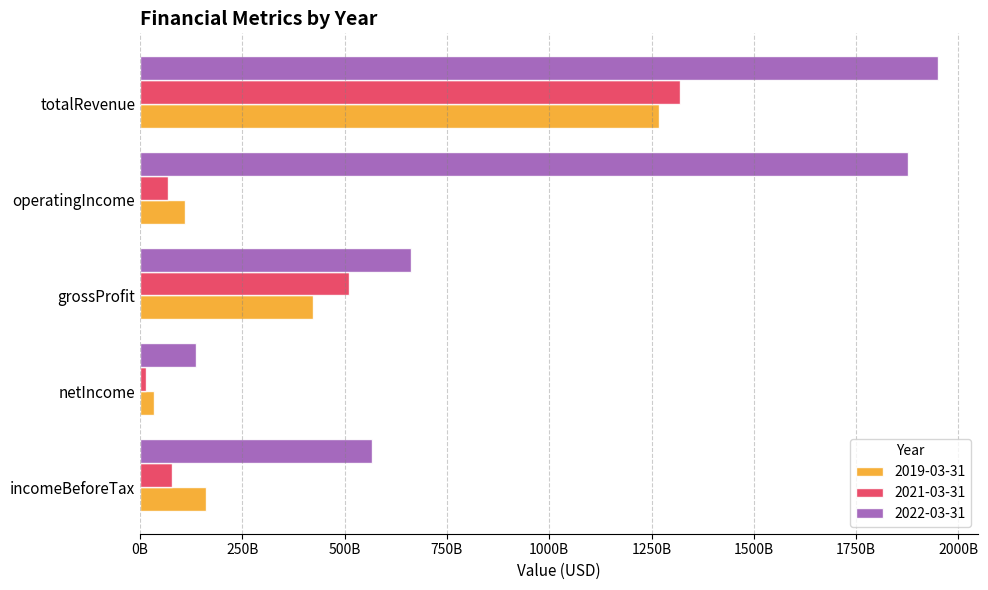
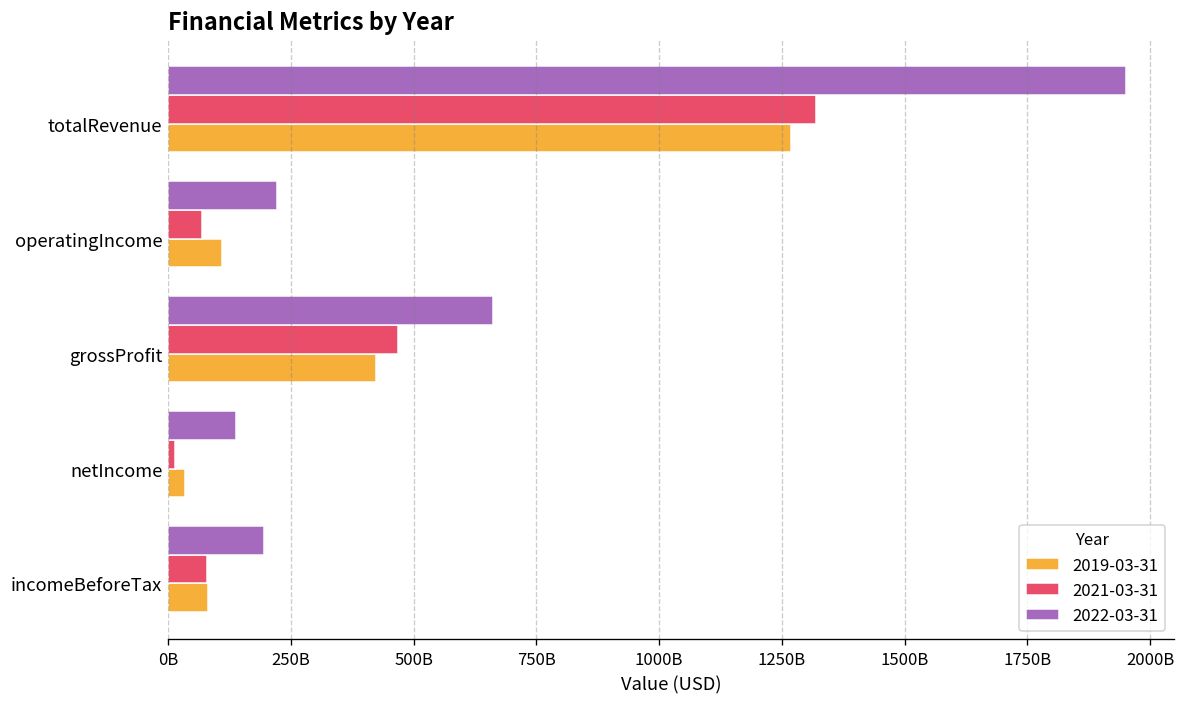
2022-03-31, operatingIncome: 1880000000000 -> 220000000000
2021-03-31, grossProfit: 510000000000 -> 470000000000
2022-03-31, incomeBeforeTax: 570000000000 -> 200000000000
2019-03-31, incomeBeforeTax: 160000000000 -> 80000000000
